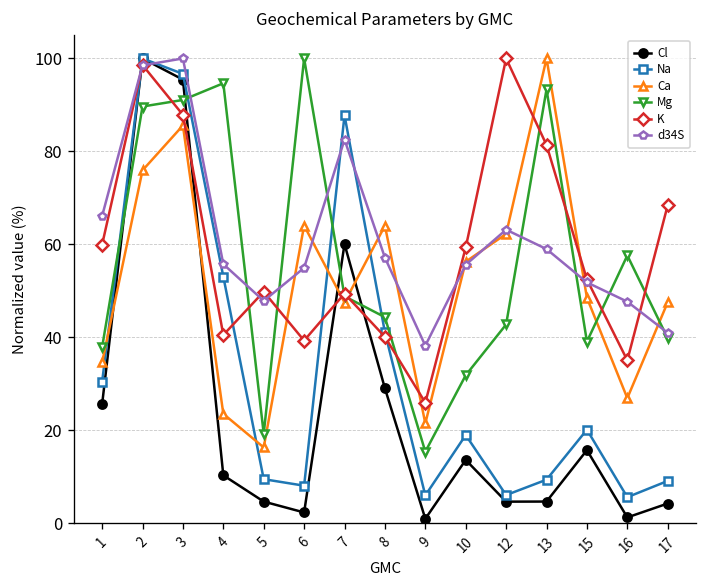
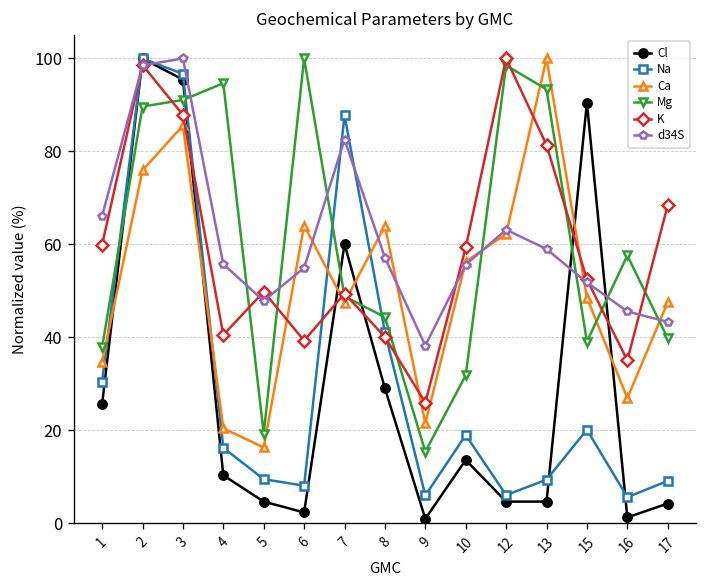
Na, 4: 53 -> 16
Ca, 4: 24 -> 20
Mg, 12: 43 -> 99
Cl, 15: 16 -> 90
d34S, 16: 48 -> 46
d34S, 17: 41 -> 43
